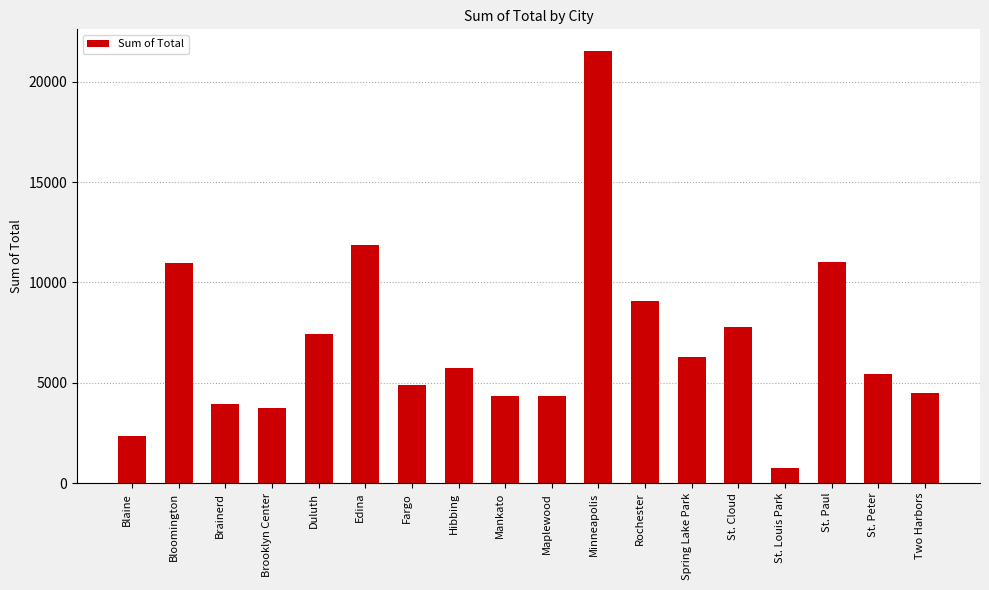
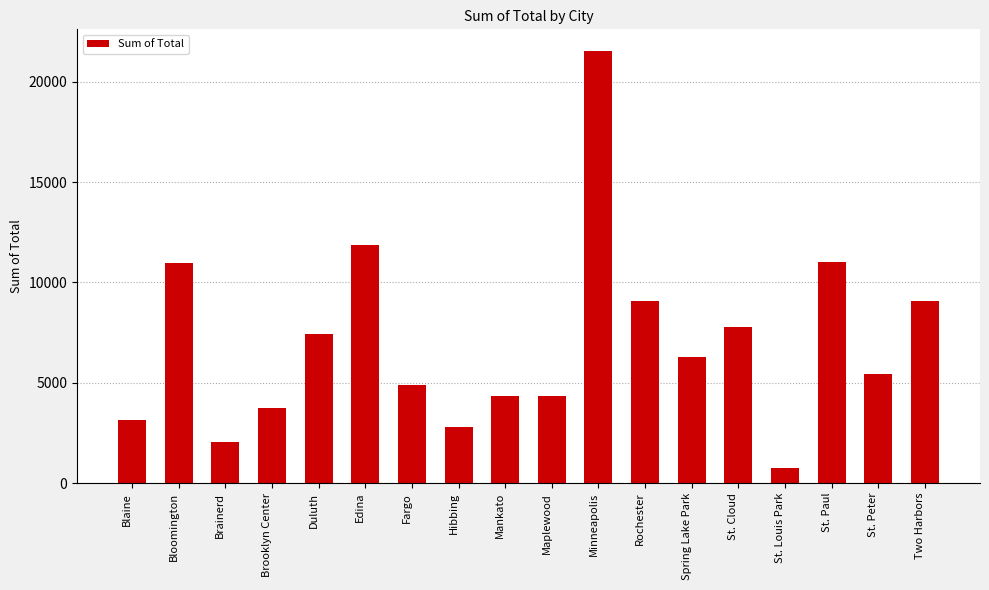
Blaine: 2400 -> 3100
Brainerd: 4000 -> 2000
Hibbing: 5800 -> 2800
Two Harbors: 4500 -> 9100
